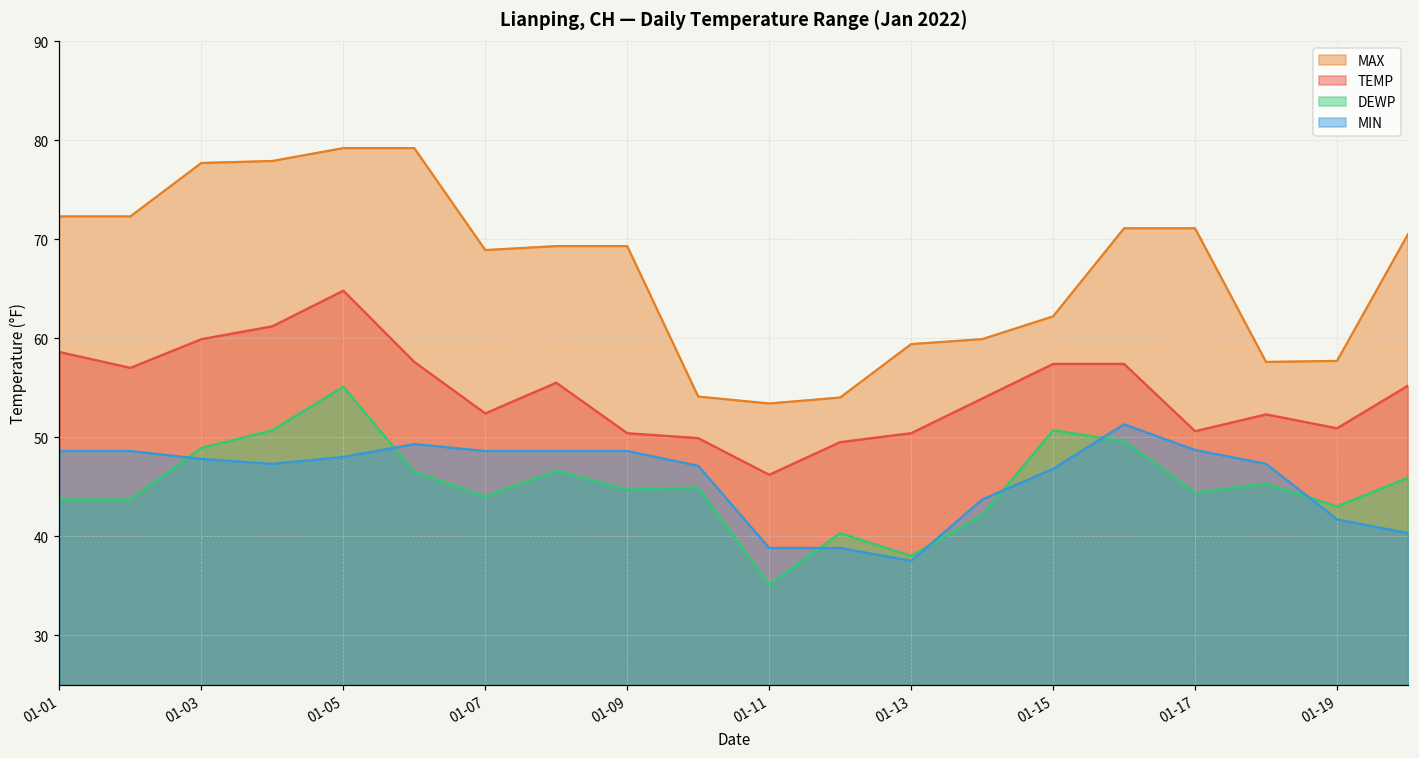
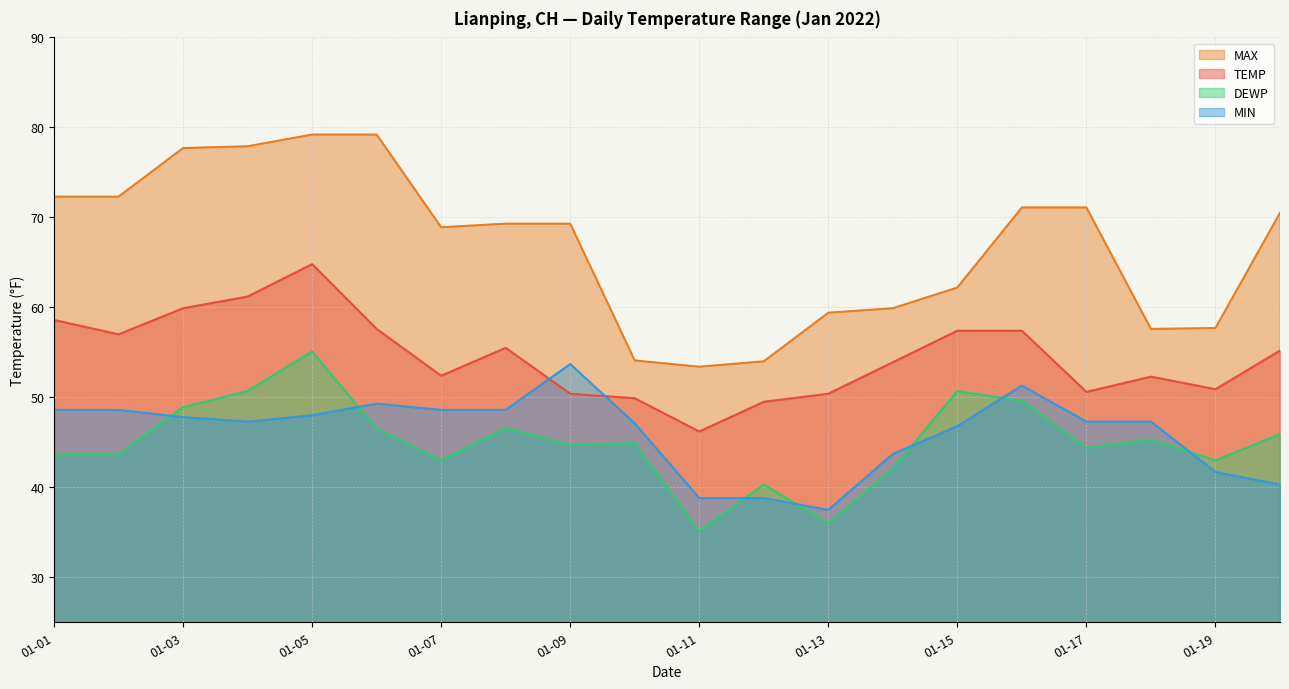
DEWP, 01-07: 44 -> 43
MIN, 01-09: 49 -> 54
DEWP, 01-13: 38 -> 36
MIN, 01-17: 49 -> 47
